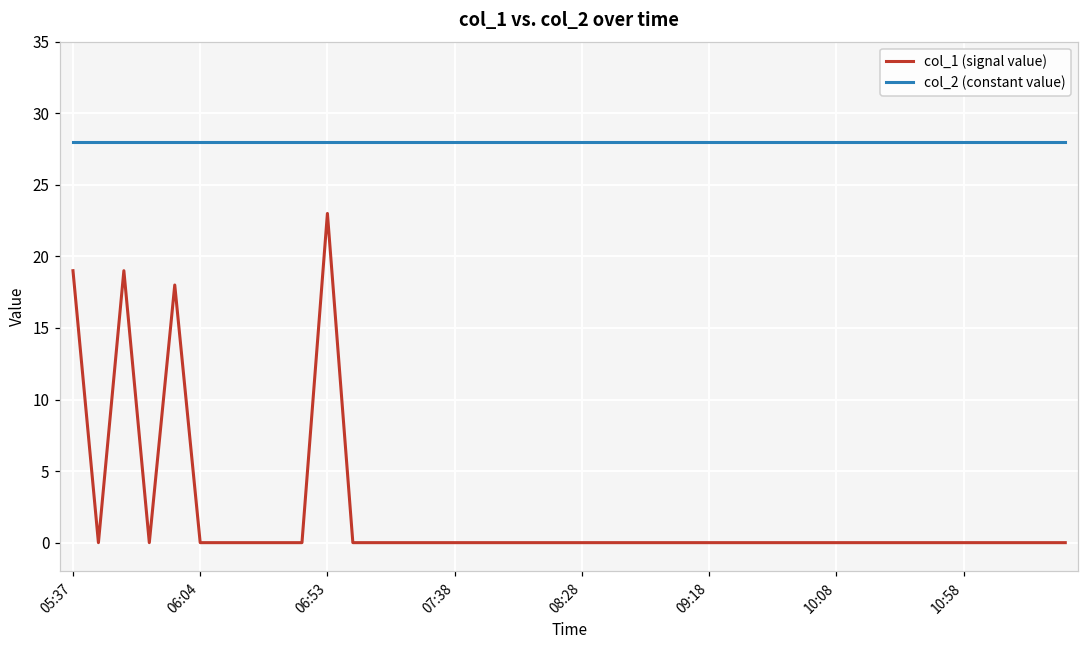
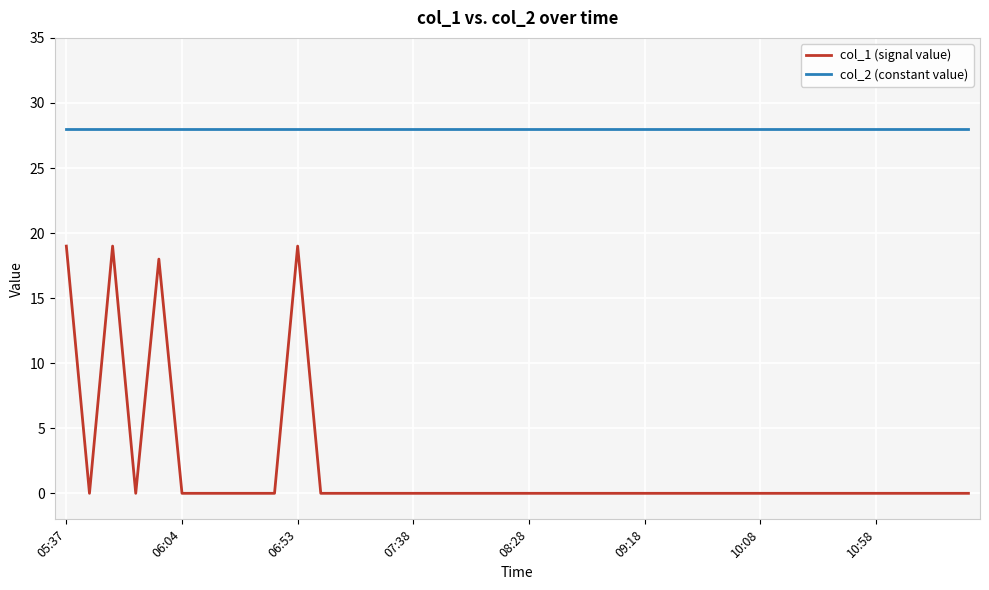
col_1 (signal value), 06:53: 23 -> 19
